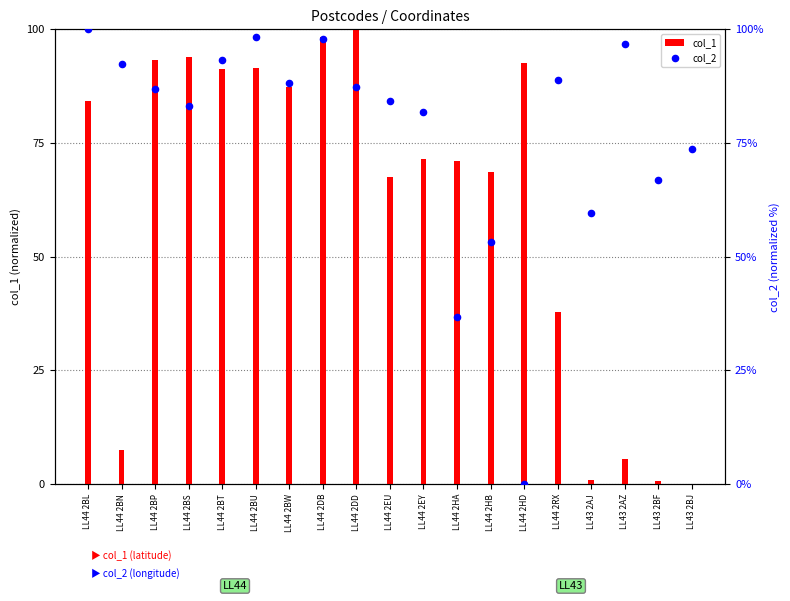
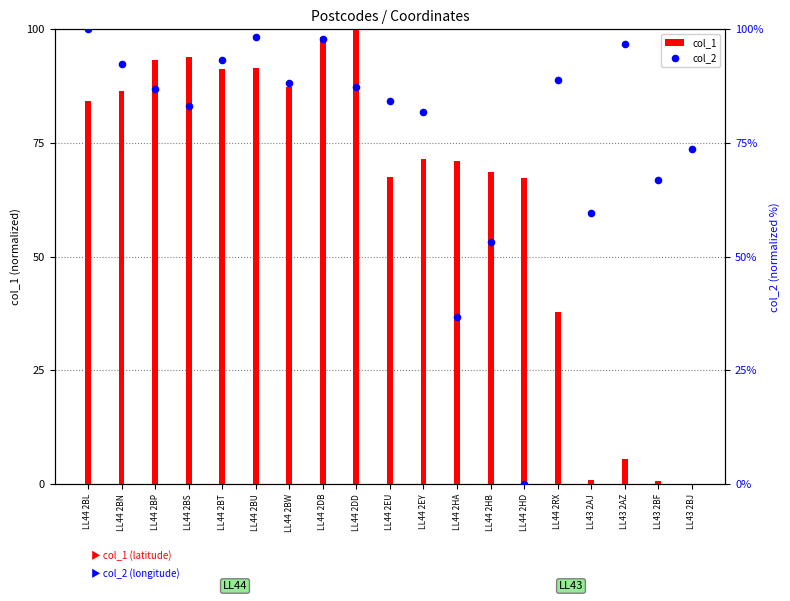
col_1, LL44 2BN: 7 -> 87
col_1, LL44 2HD: 93 -> 67
